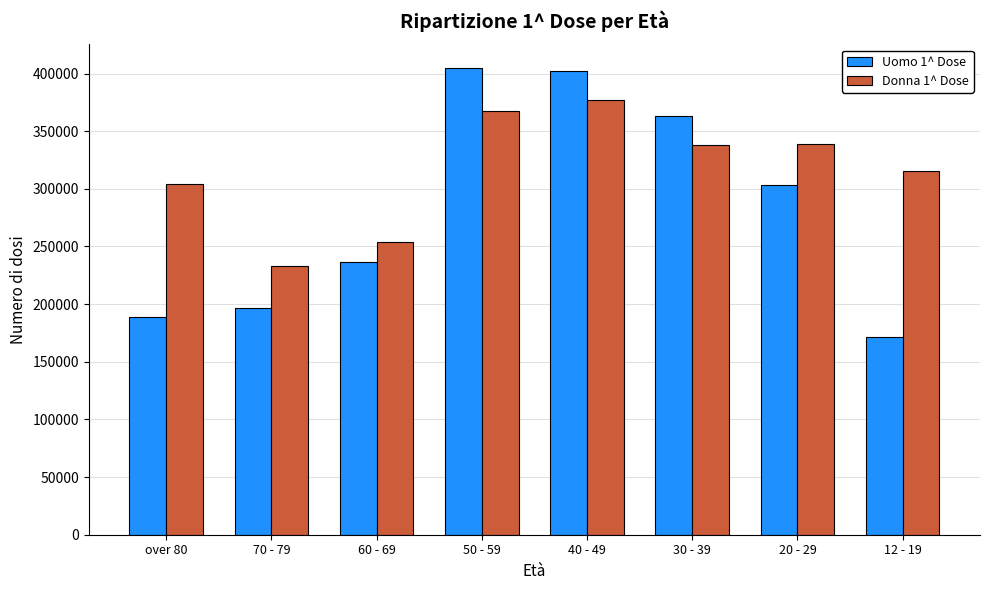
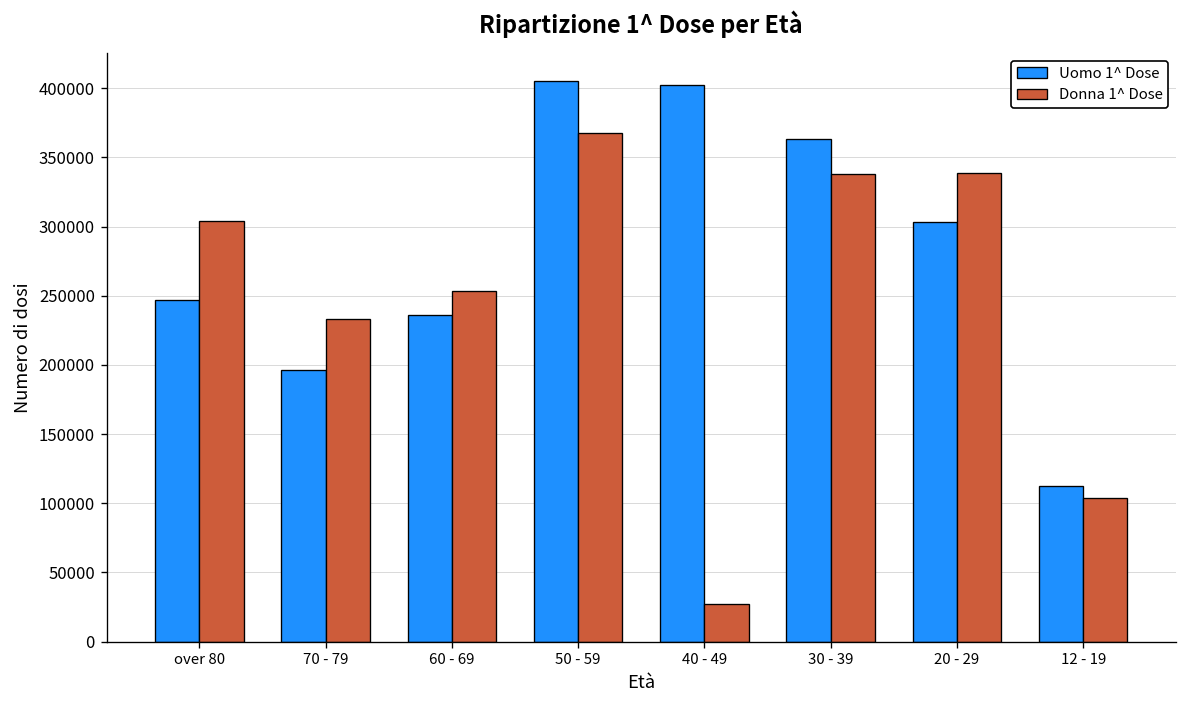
Uomo 1^ Dose, over 80: 189000 -> 247000
Donna 1^ Dose, 40 - 49: 377000 -> 28000
Uomo 1^ Dose, 12 - 19: 171000 -> 112000
Donna 1^ Dose, 12 - 19: 315000 -> 104000
